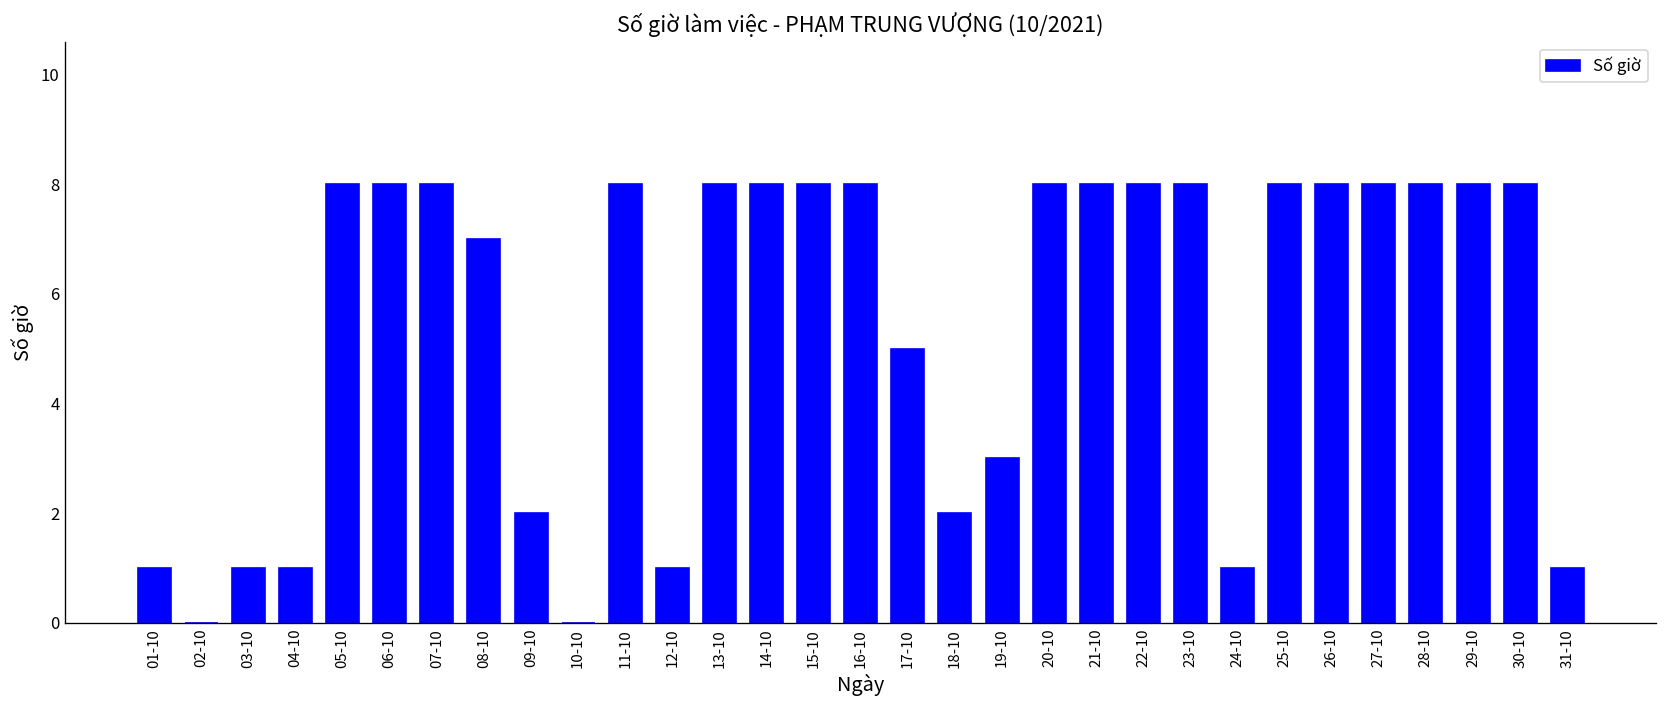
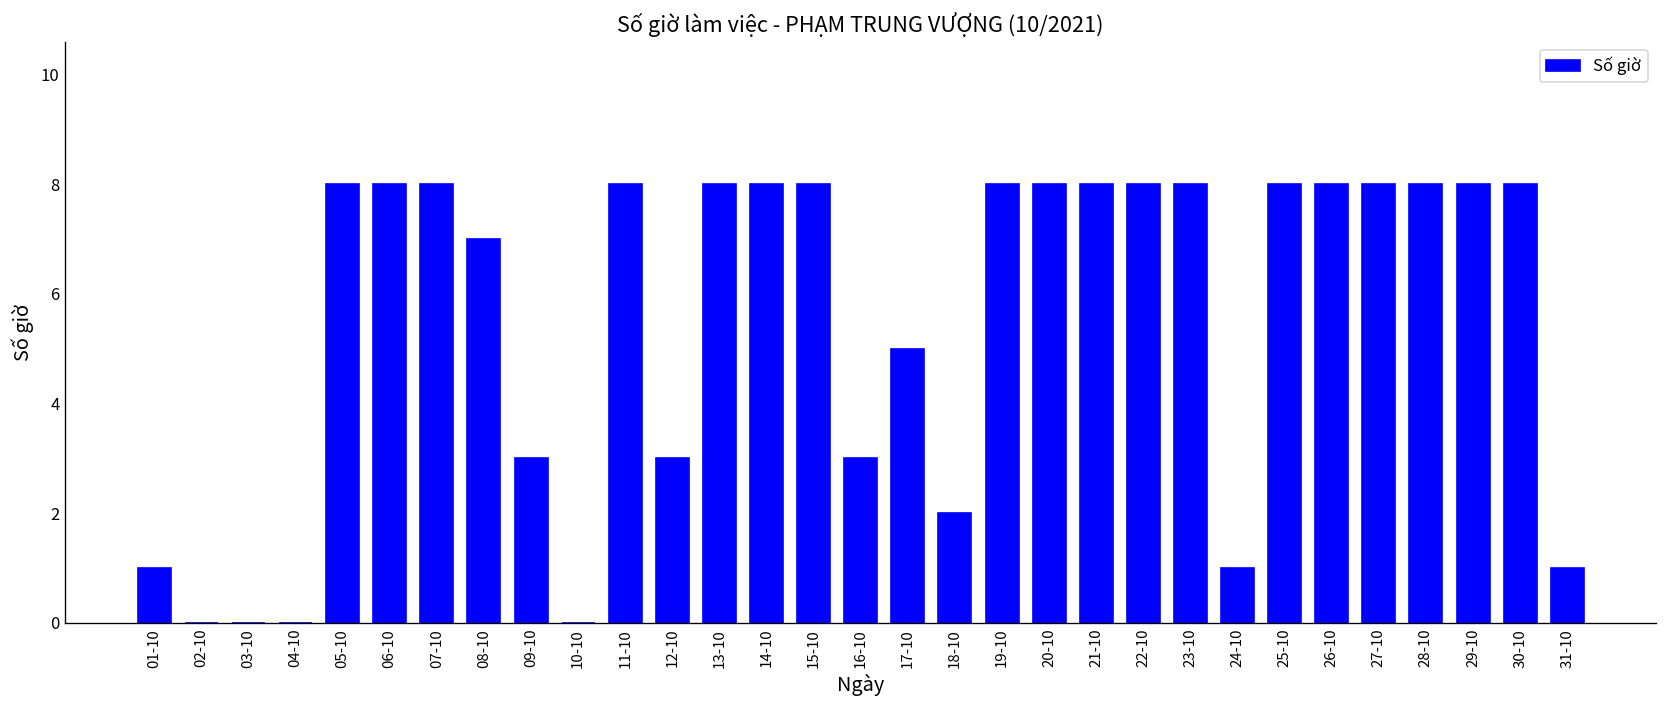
03-10: 1 -> 0
04-10: 1 -> 0
09-10: 2 -> 3
12-10: 1 -> 3
16-10: 8 -> 3
19-10: 3 -> 8
